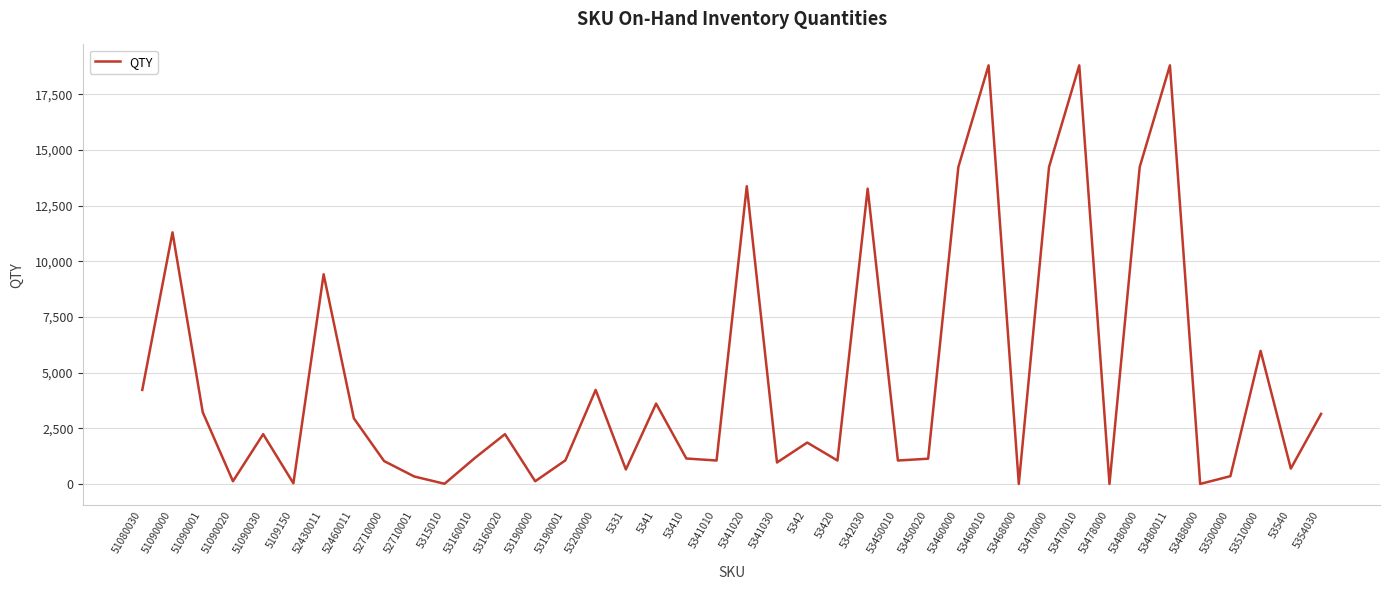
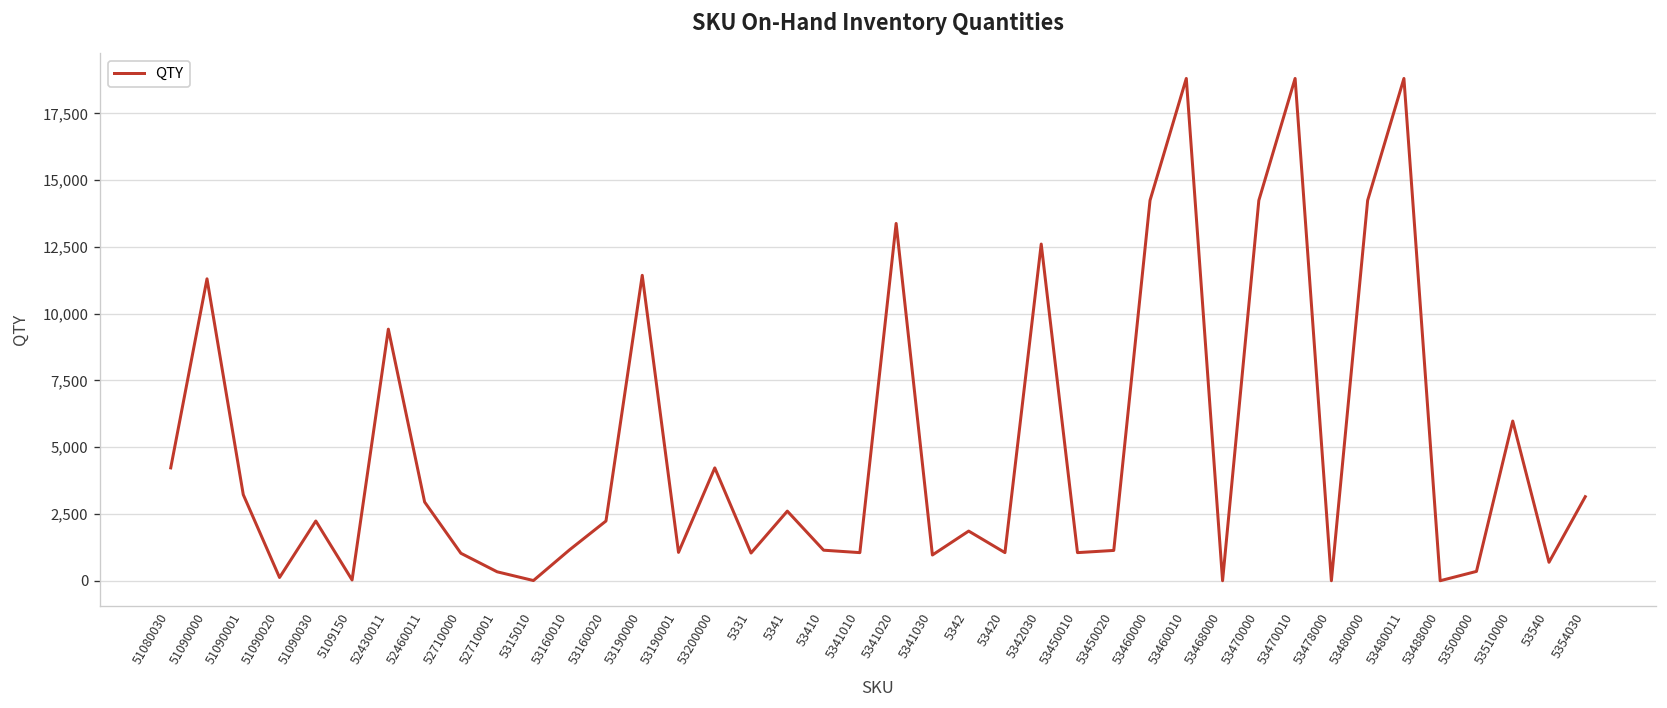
53190000: 100 -> 11,400
5331: 700 -> 1,000
5341: 3,600 -> 2,600
5342030: 13,300 -> 12,600
